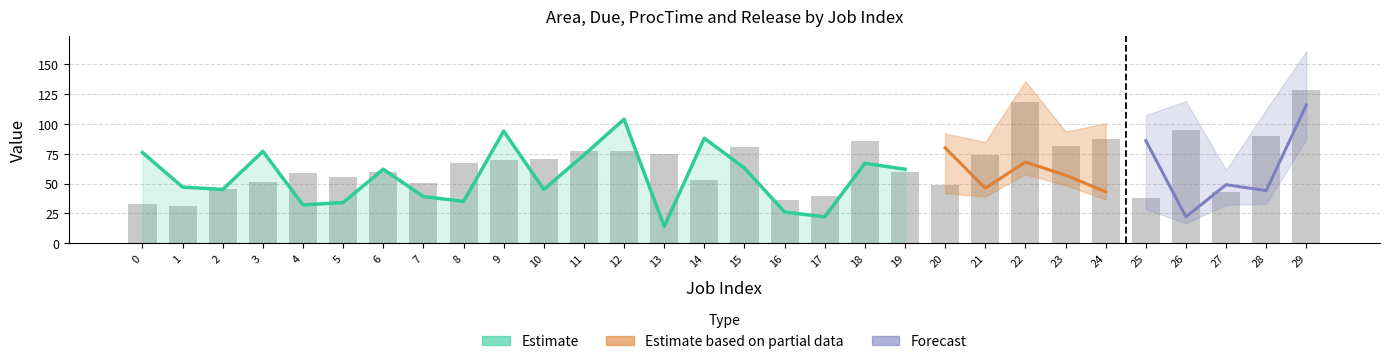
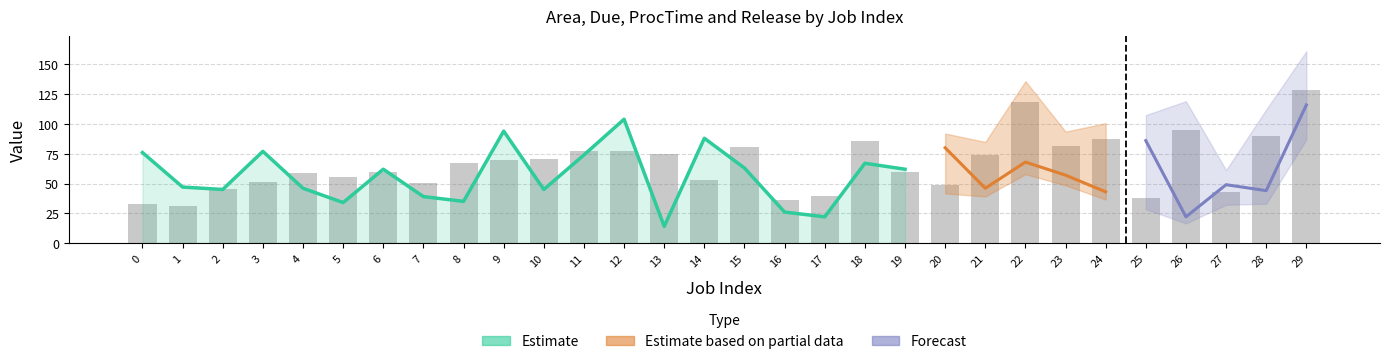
Estimate, 4: 32 -> 46
